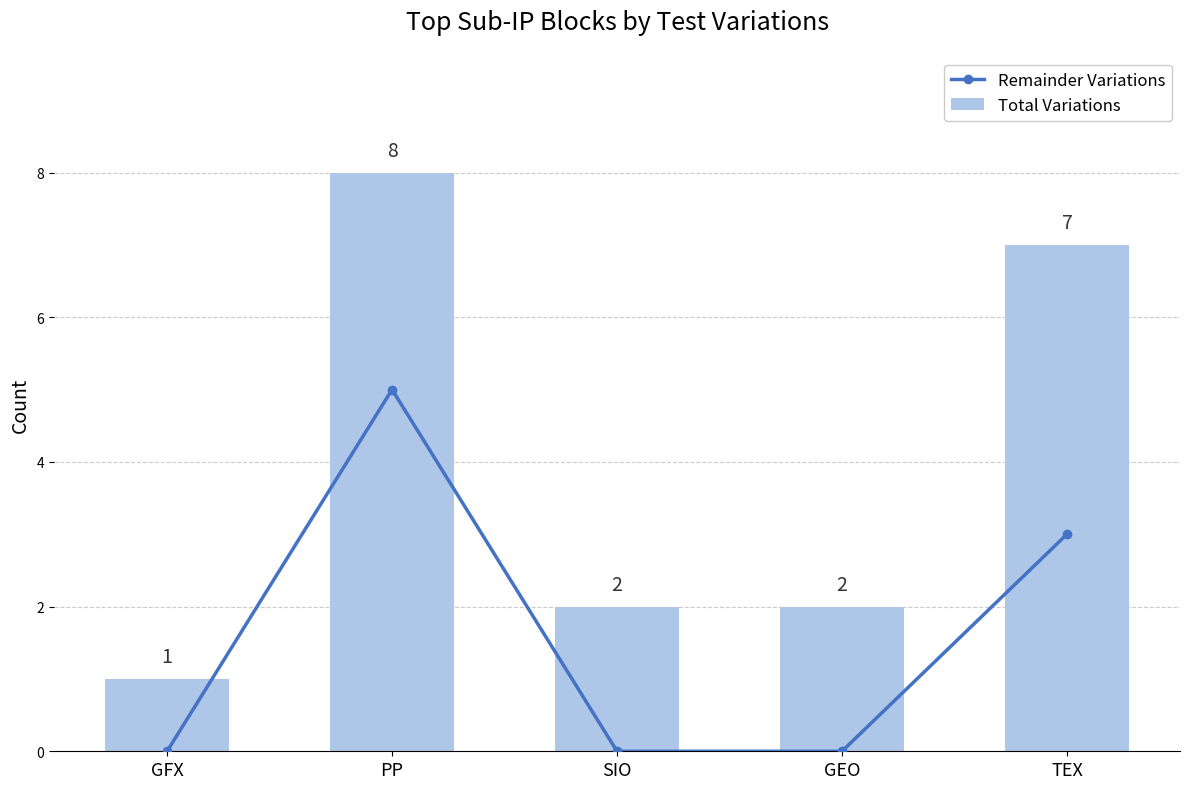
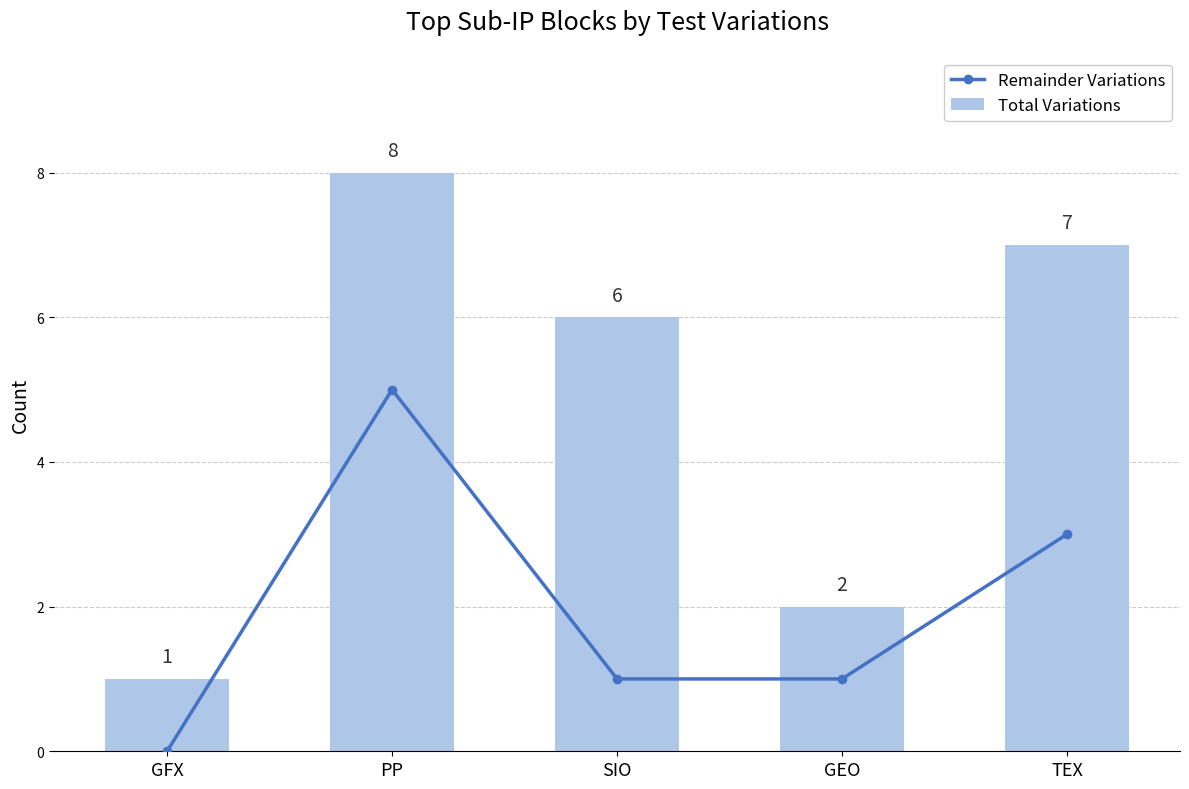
Remainder Variations, SIO: 0 -> 1
Total Variations, SIO: 2 -> 6
Remainder Variations, GEO: 0 -> 1
